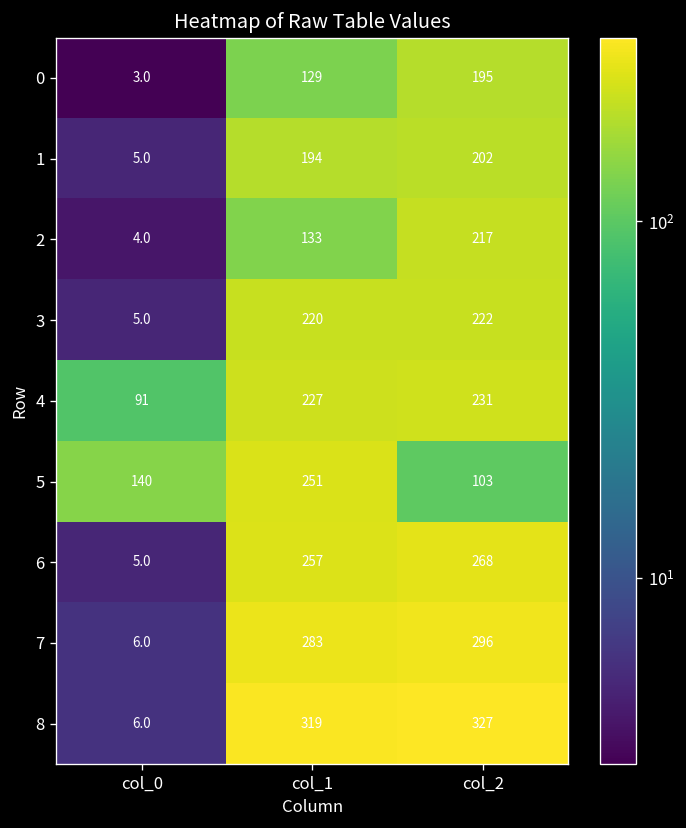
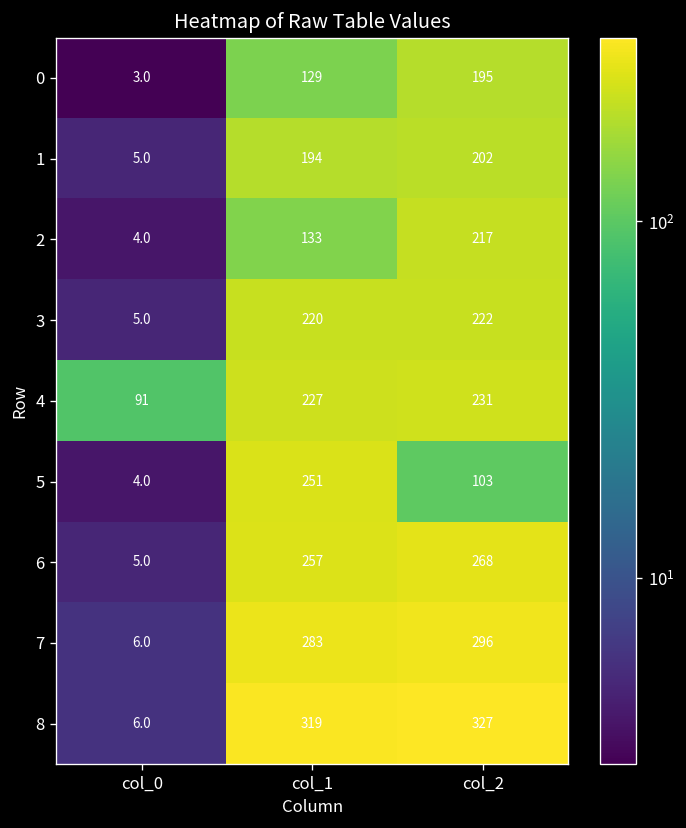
5, col_0: 140 -> 4.0
